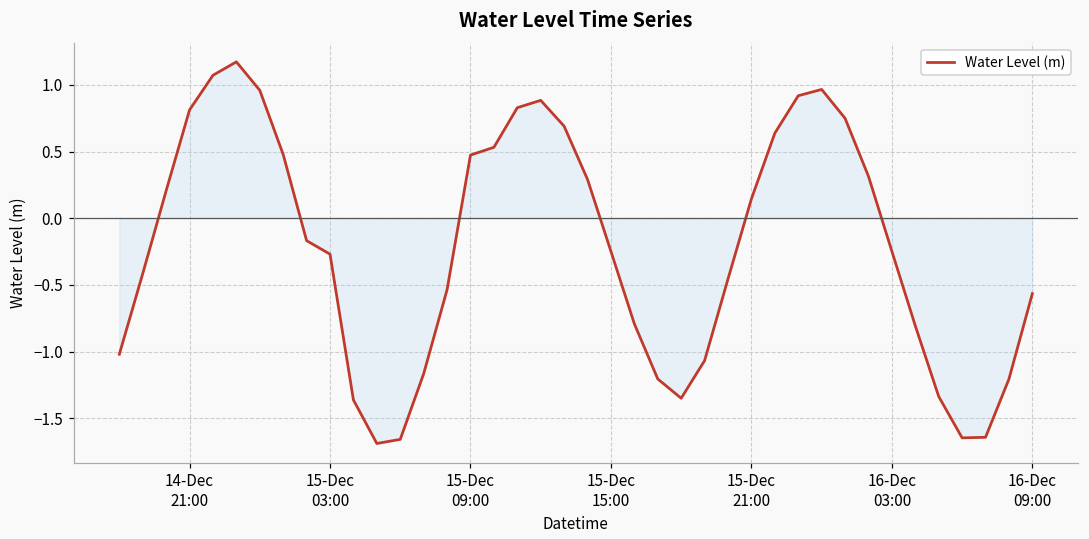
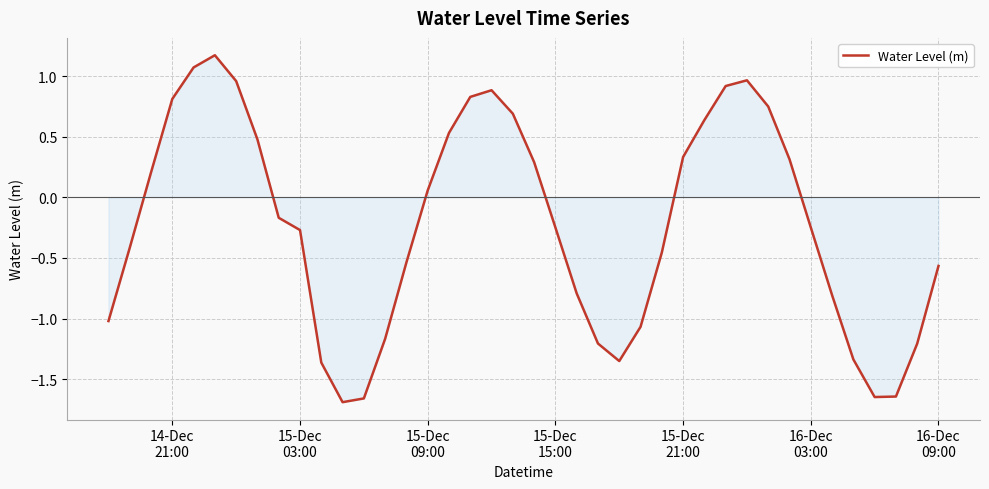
Water Level (m), 15-Dec 09:00: 0.47 -> 0.06
Water Level (m), 15-Dec 21:00: 0.15 -> 0.33
